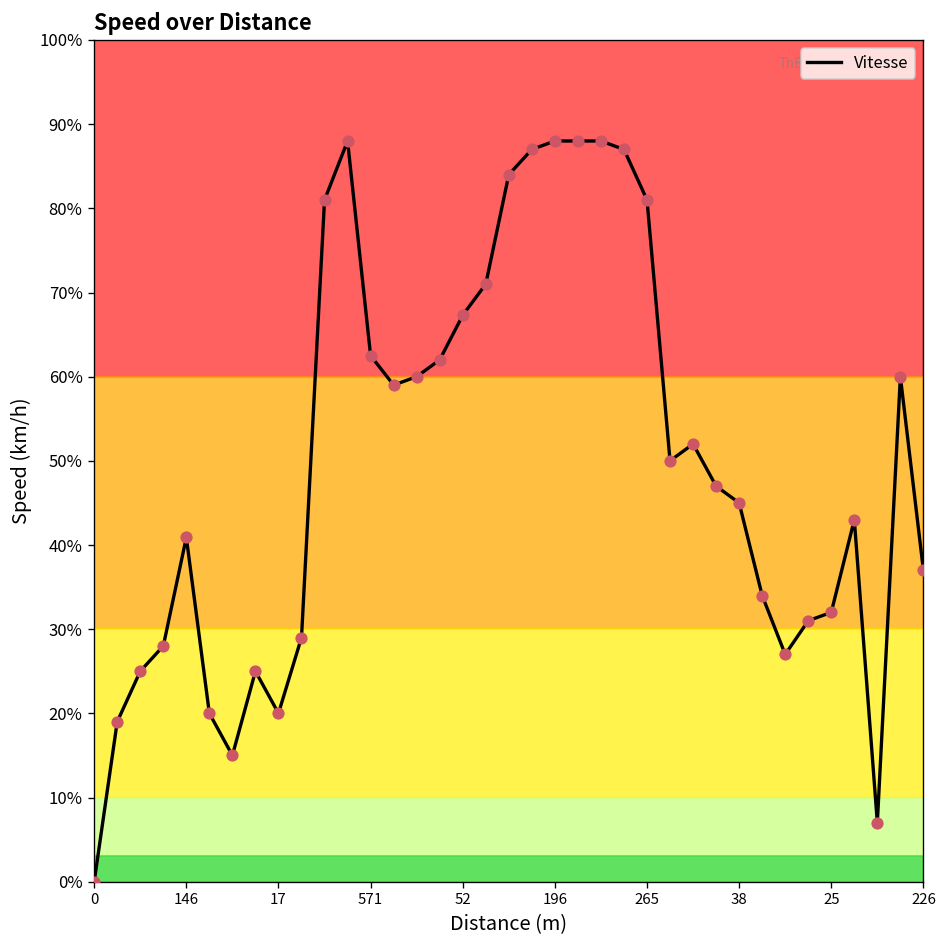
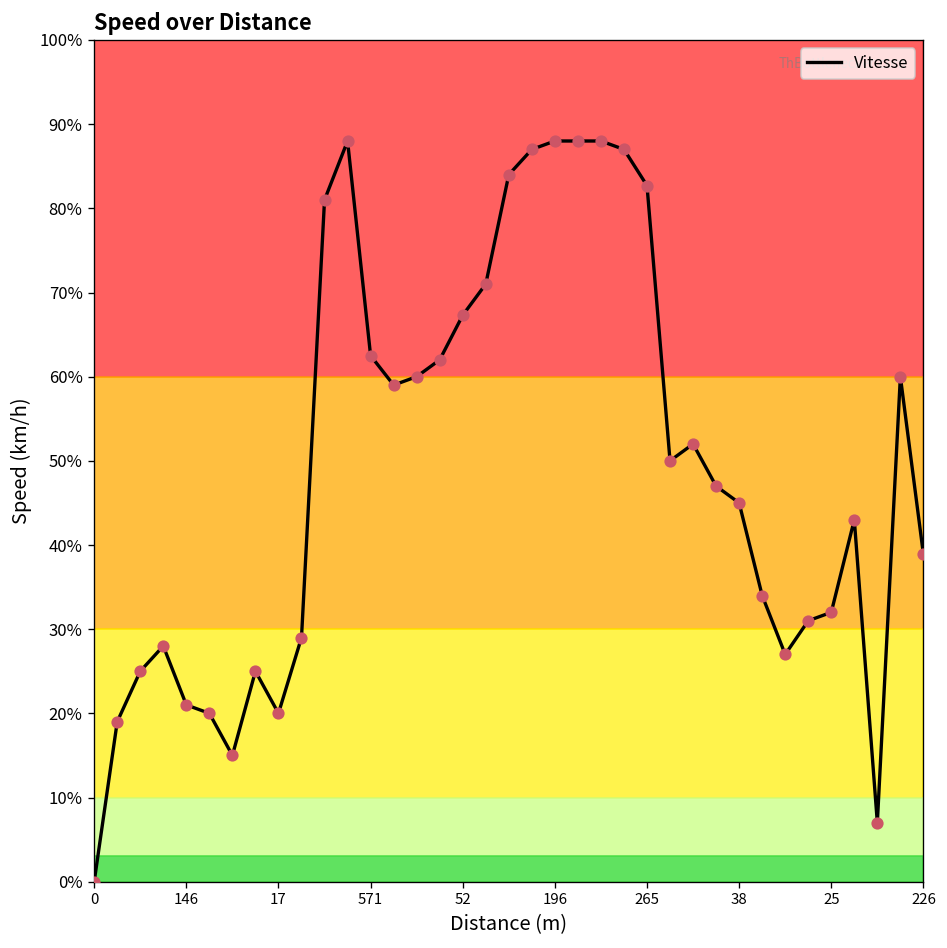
146: 41% -> 21%
265: 81% -> 83%
226: 37% -> 39%
